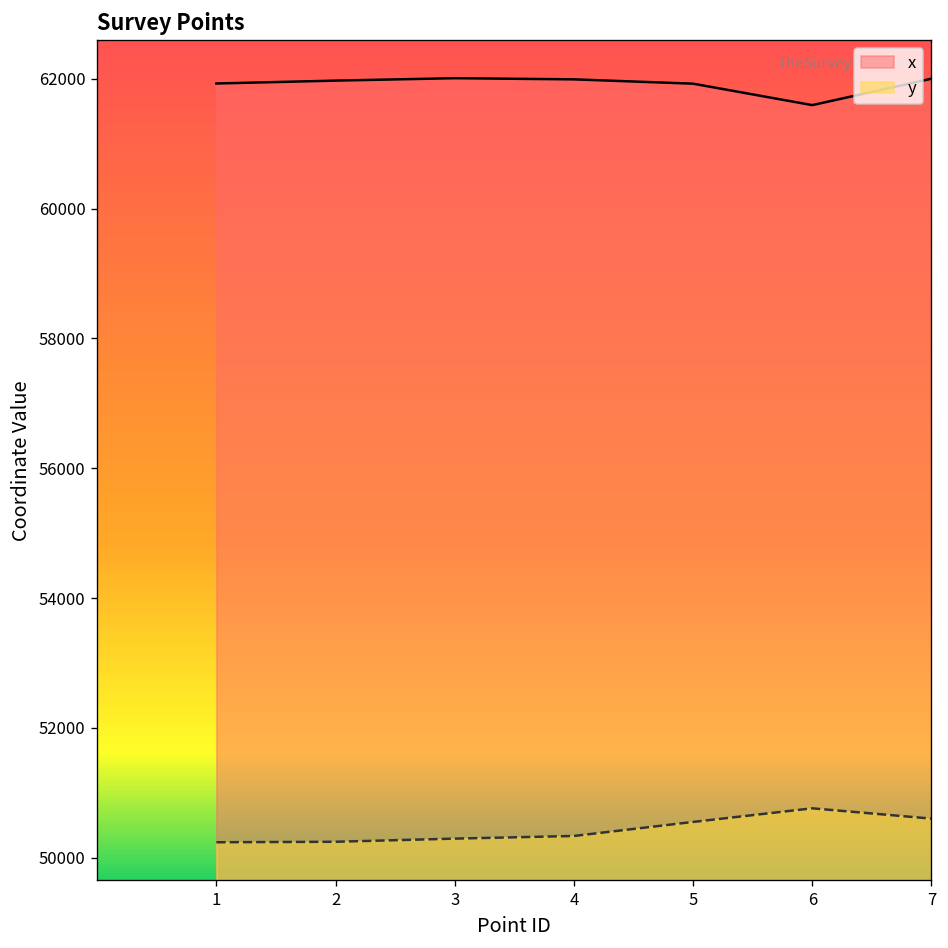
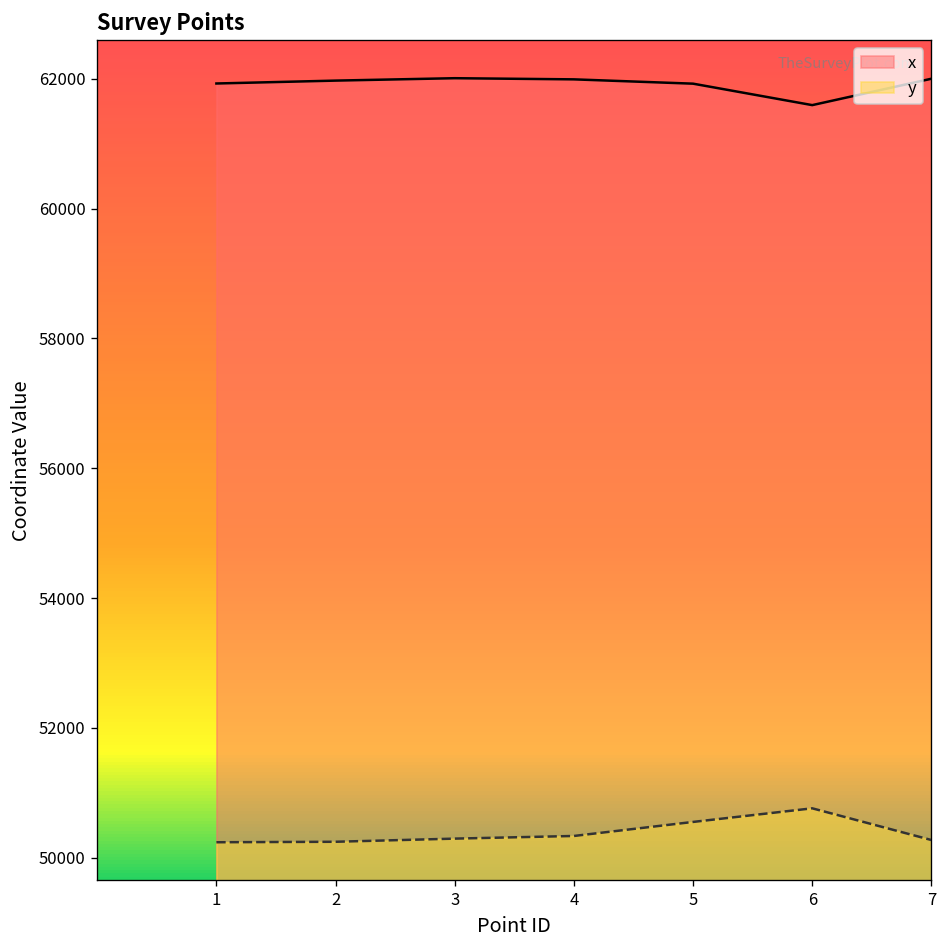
y, 7: 50600 -> 50300
